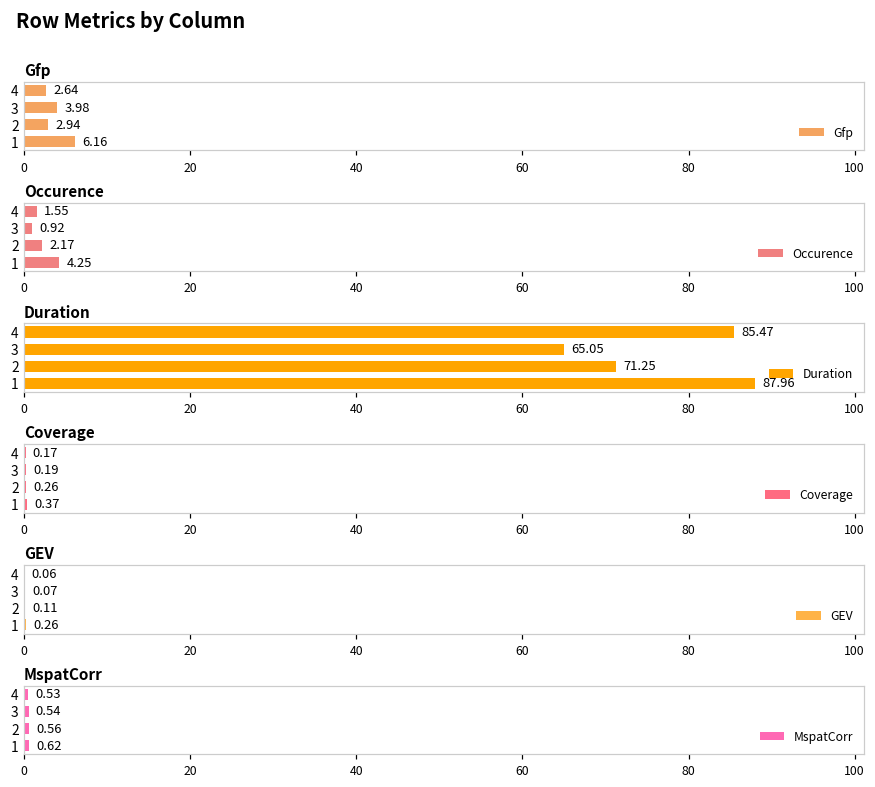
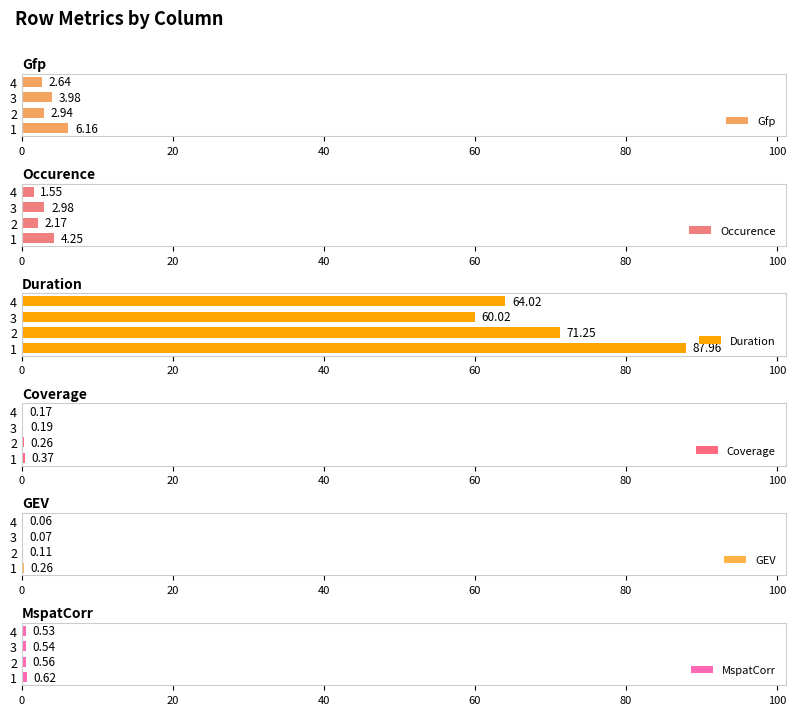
Occurence, 3: 0.92 -> 2.98
Duration, 4: 85.47 -> 64.02
Duration, 3: 65.05 -> 60.02
